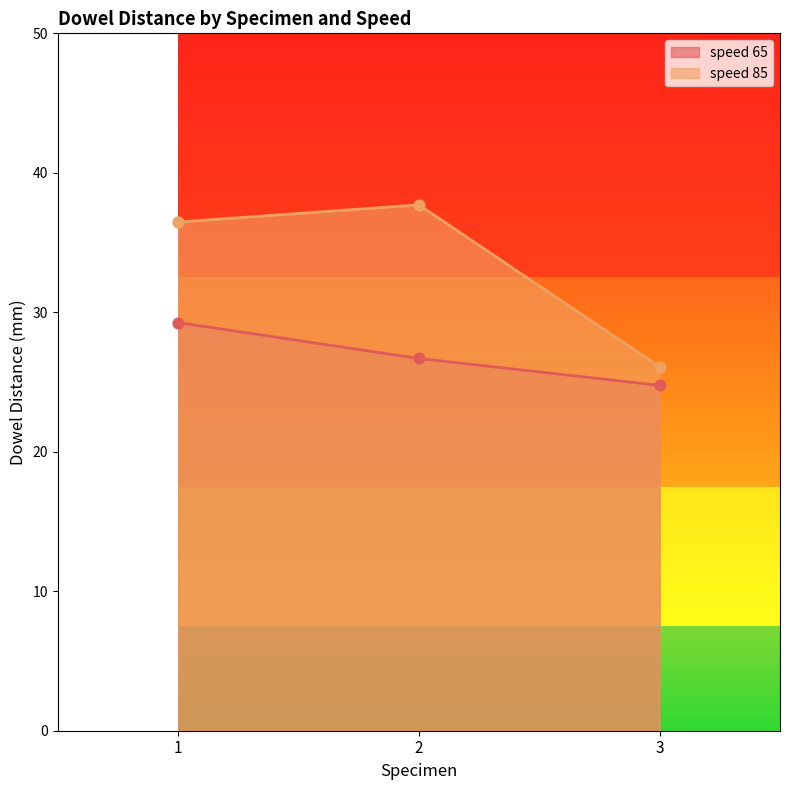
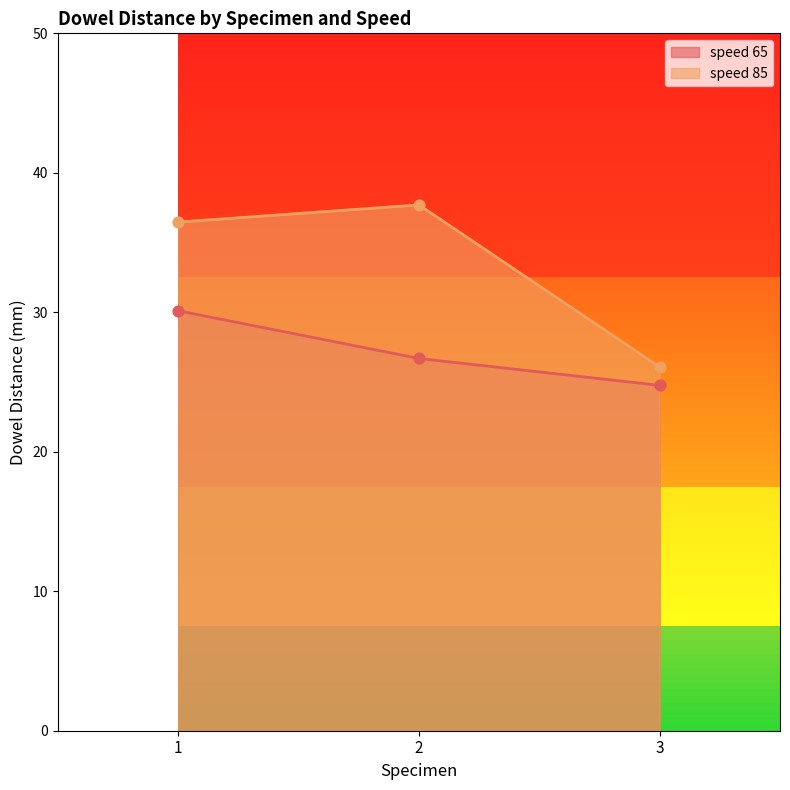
speed 65, 1: 29.3 -> 30.1
